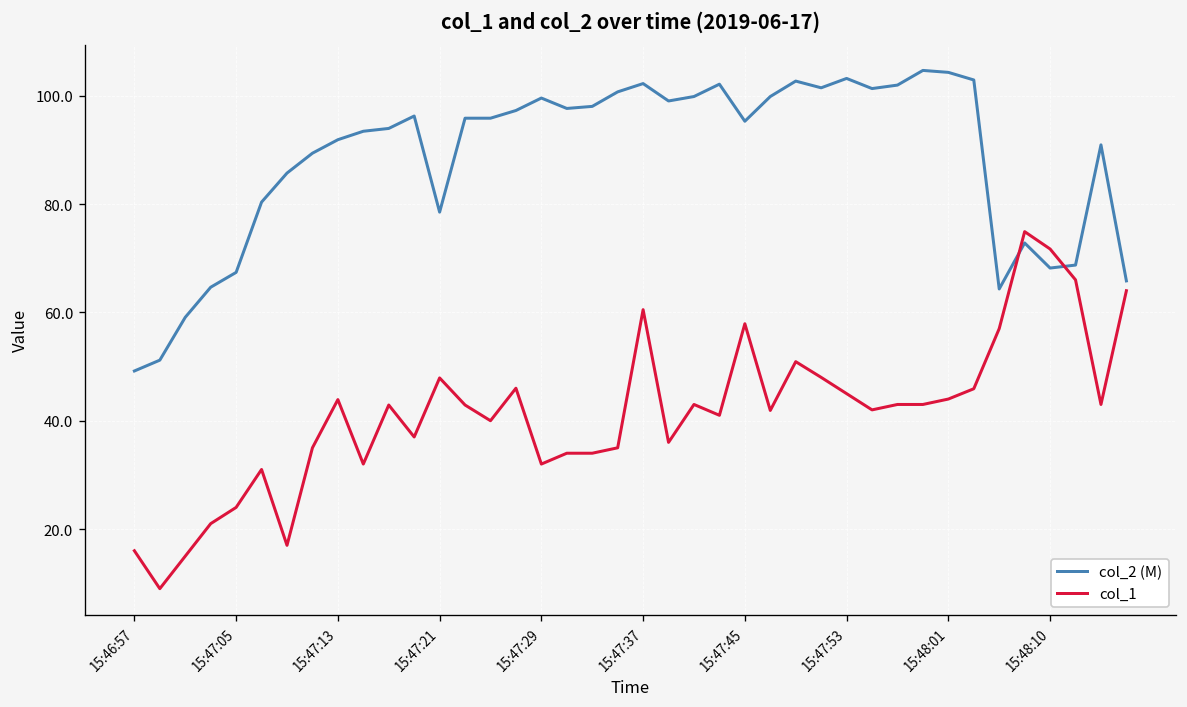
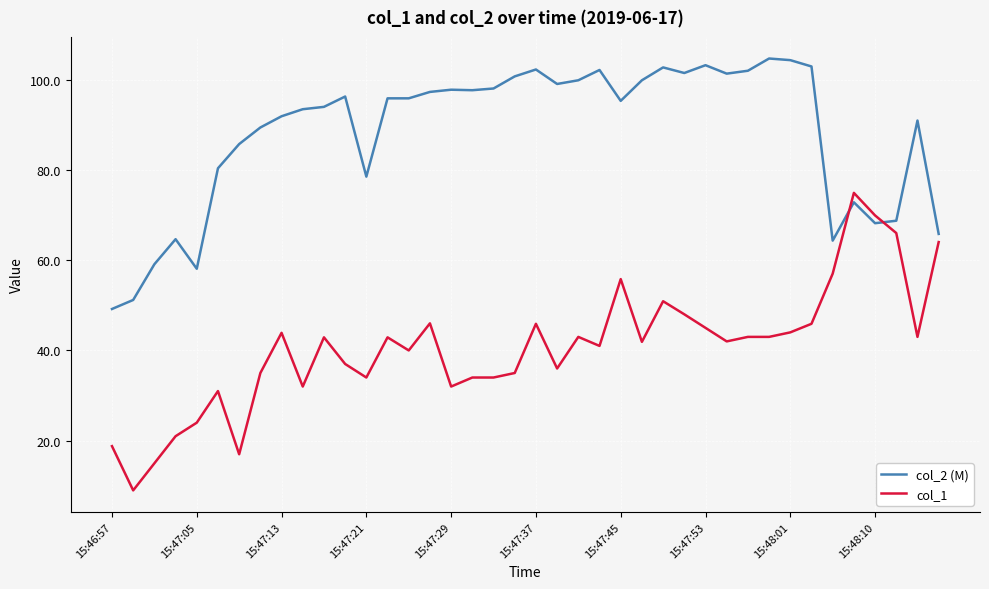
col_1, 15:46:57: 16 -> 19
col_2 (M), 15:47:05: 67 -> 58
col_1, 15:47:21: 48 -> 34
col_2 (M), 15:47:29: 100 -> 98
col_1, 15:47:37: 61 -> 46
col_1, 15:47:45: 58 -> 56
col_1, 15:48:10: 72 -> 70
